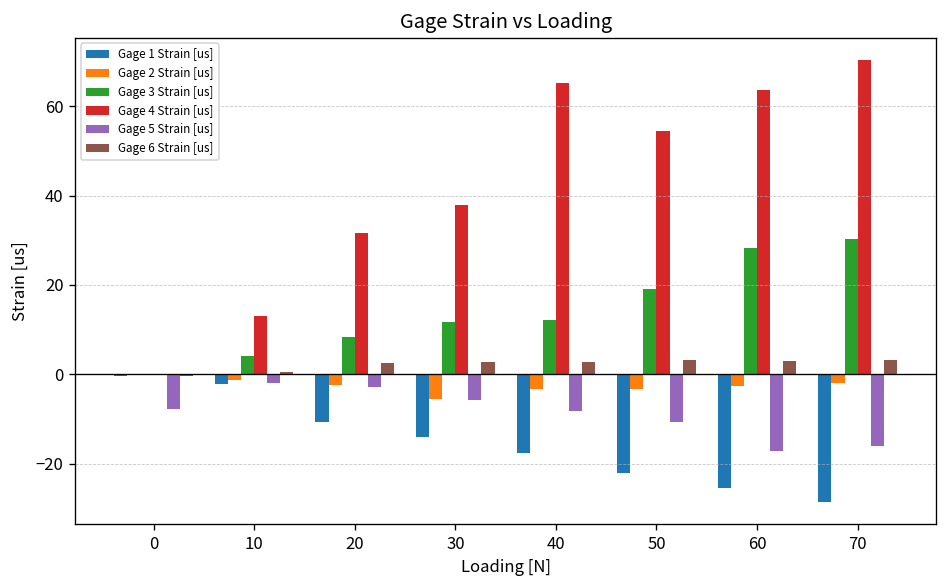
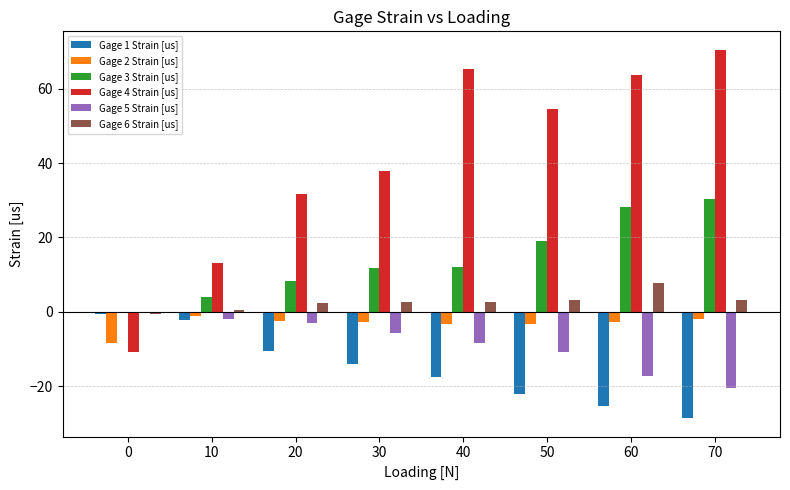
Gage 2 Strain [us], 0: 0 -> -8
Gage 4 Strain [us], 0: 0 -> -11
Gage 5 Strain [us], 0: -8 -> 0
Gage 2 Strain [us], 30: -6 -> -3
Gage 6 Strain [us], 60: 3 -> 8
Gage 5 Strain [us], 70: -16 -> -20
